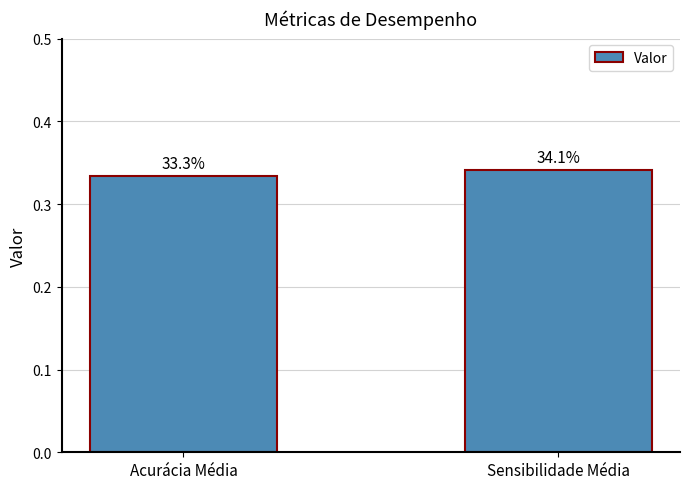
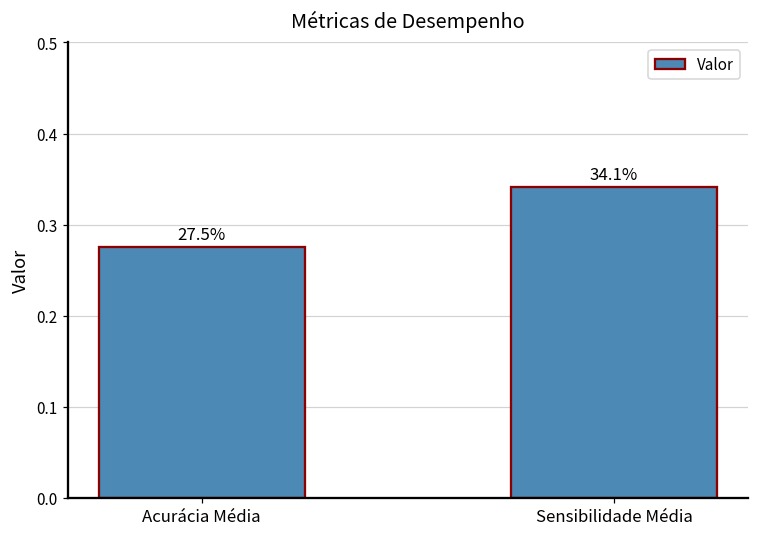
Acurácia Média: 33.3% -> 27.5%
